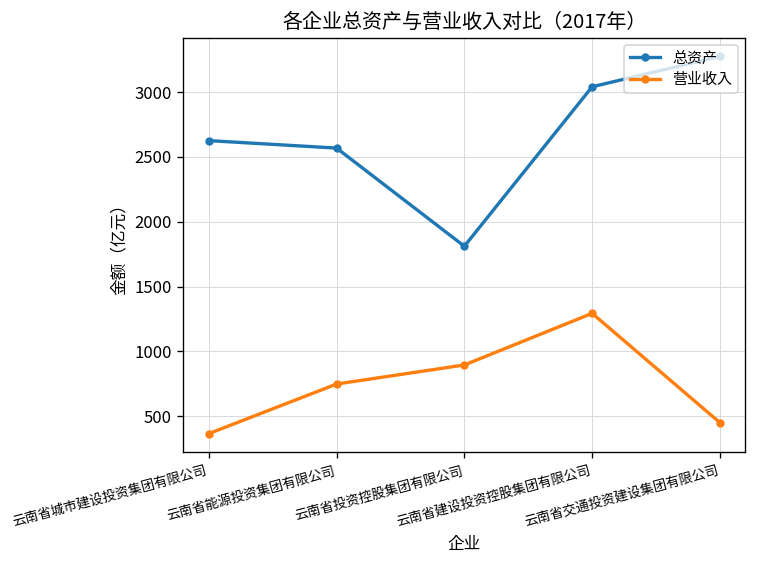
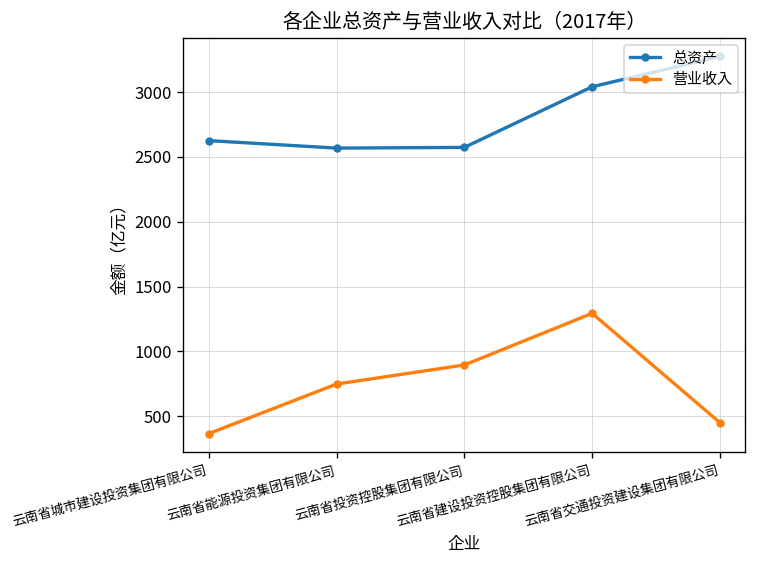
总资产, 云南省投资控股集团有限公司: 1810 -> 2570
